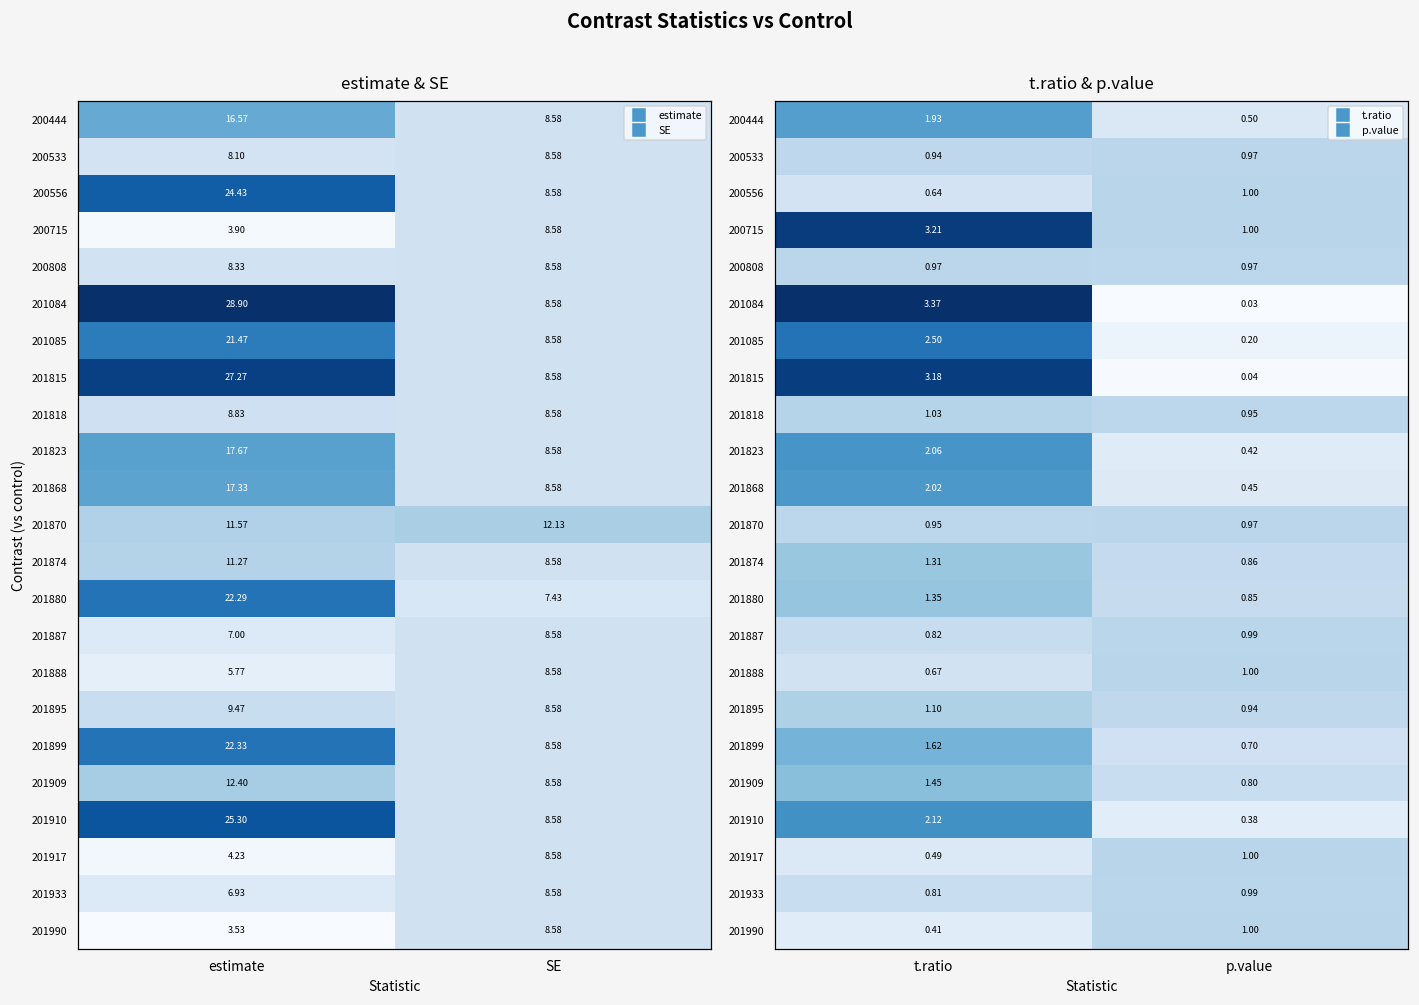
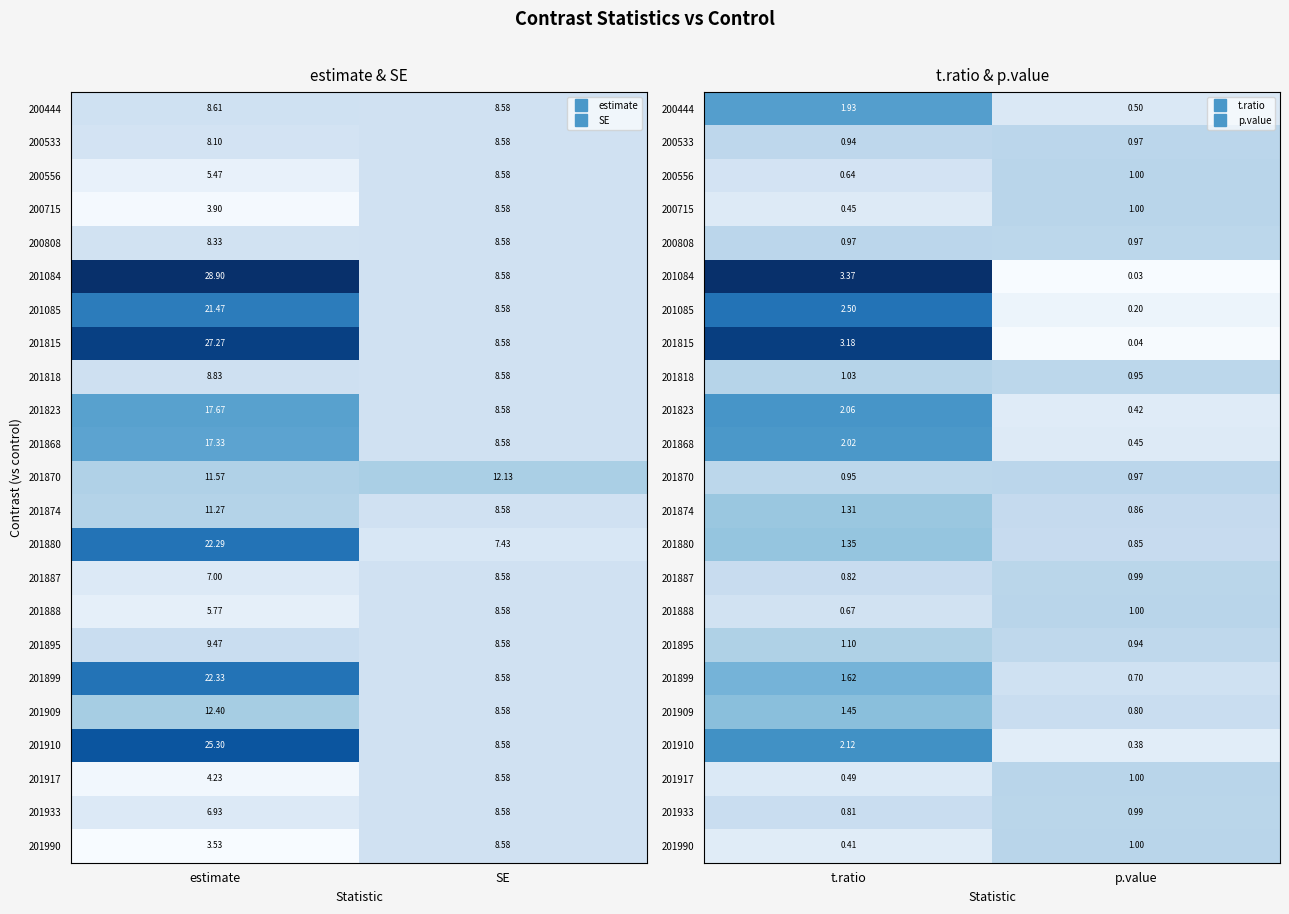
estimate & SE, 200444, estimate: 16.57 -> 8.61
estimate & SE, 200556, estimate: 24.43 -> 5.47
t.ratio & p.value, 200715, t.ratio: 3.21 -> 0.45
